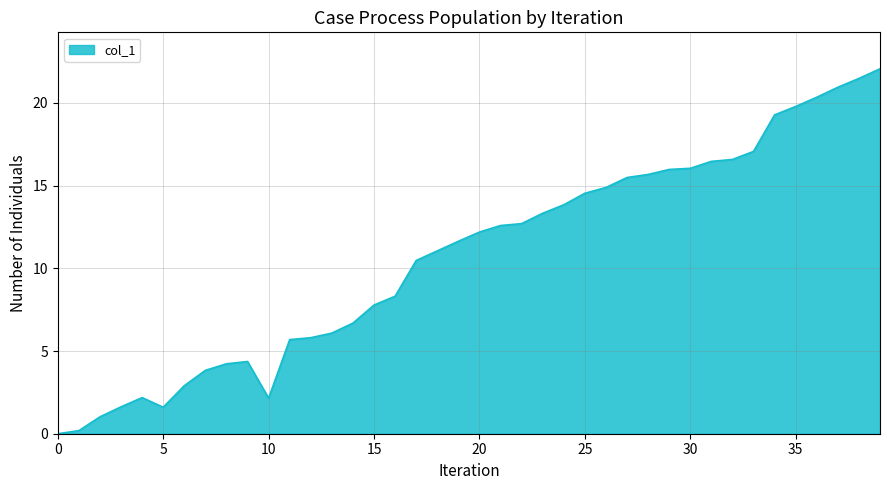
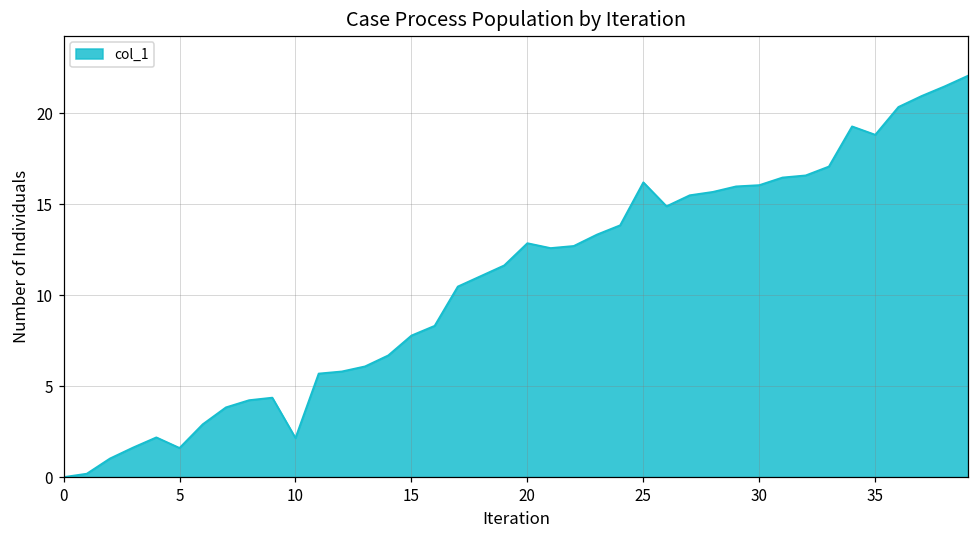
20: 12.2 -> 12.9
25: 14.5 -> 16.2
35: 19.8 -> 18.8
